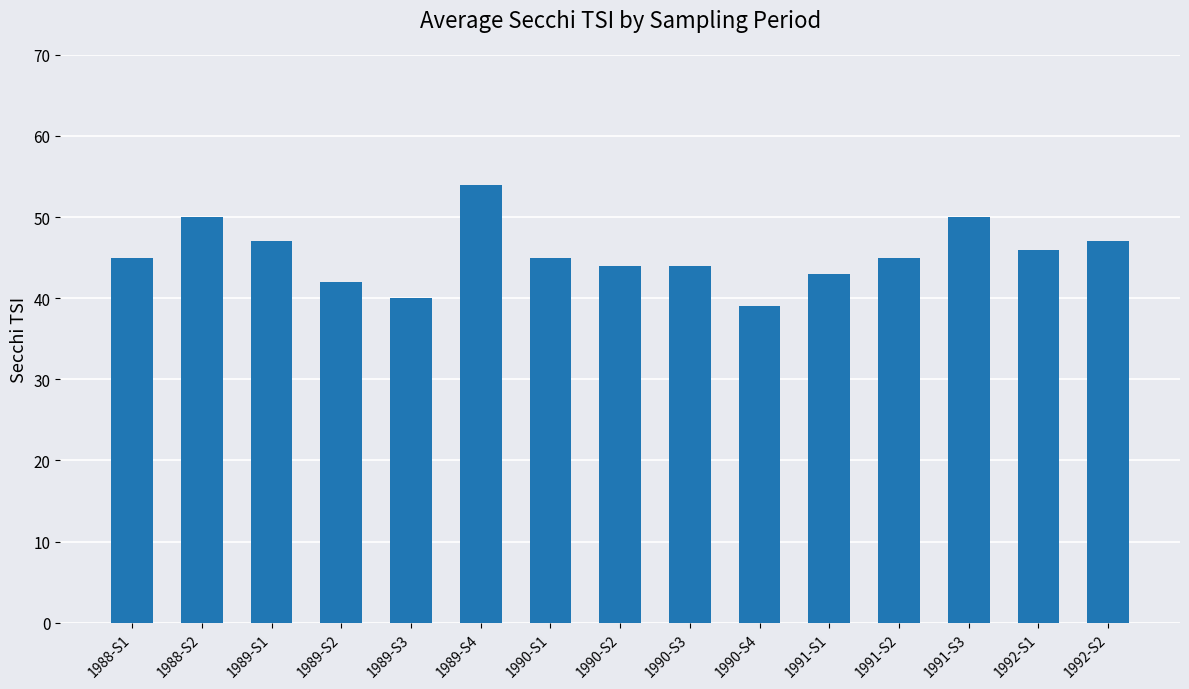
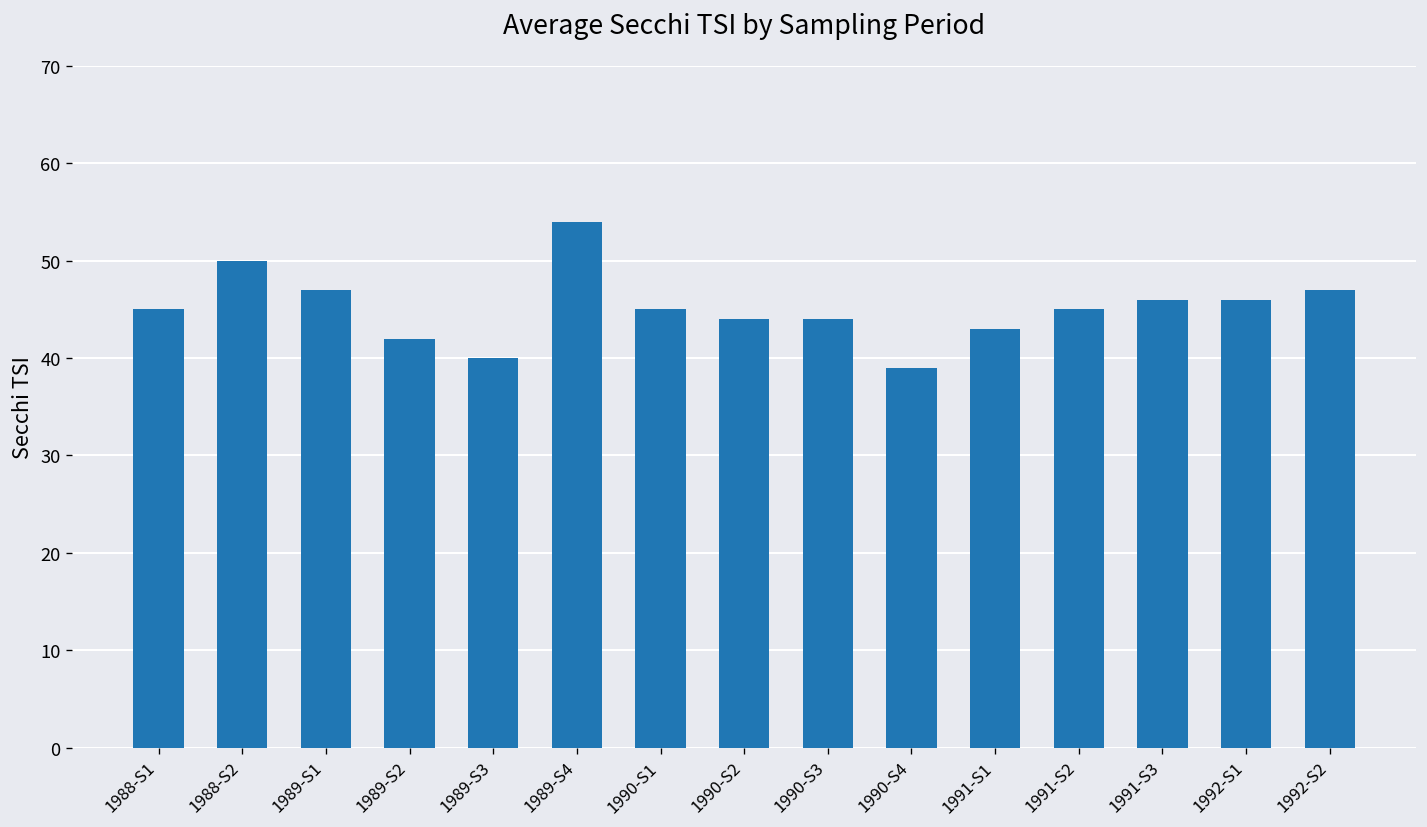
1991-S3: 50 -> 46
